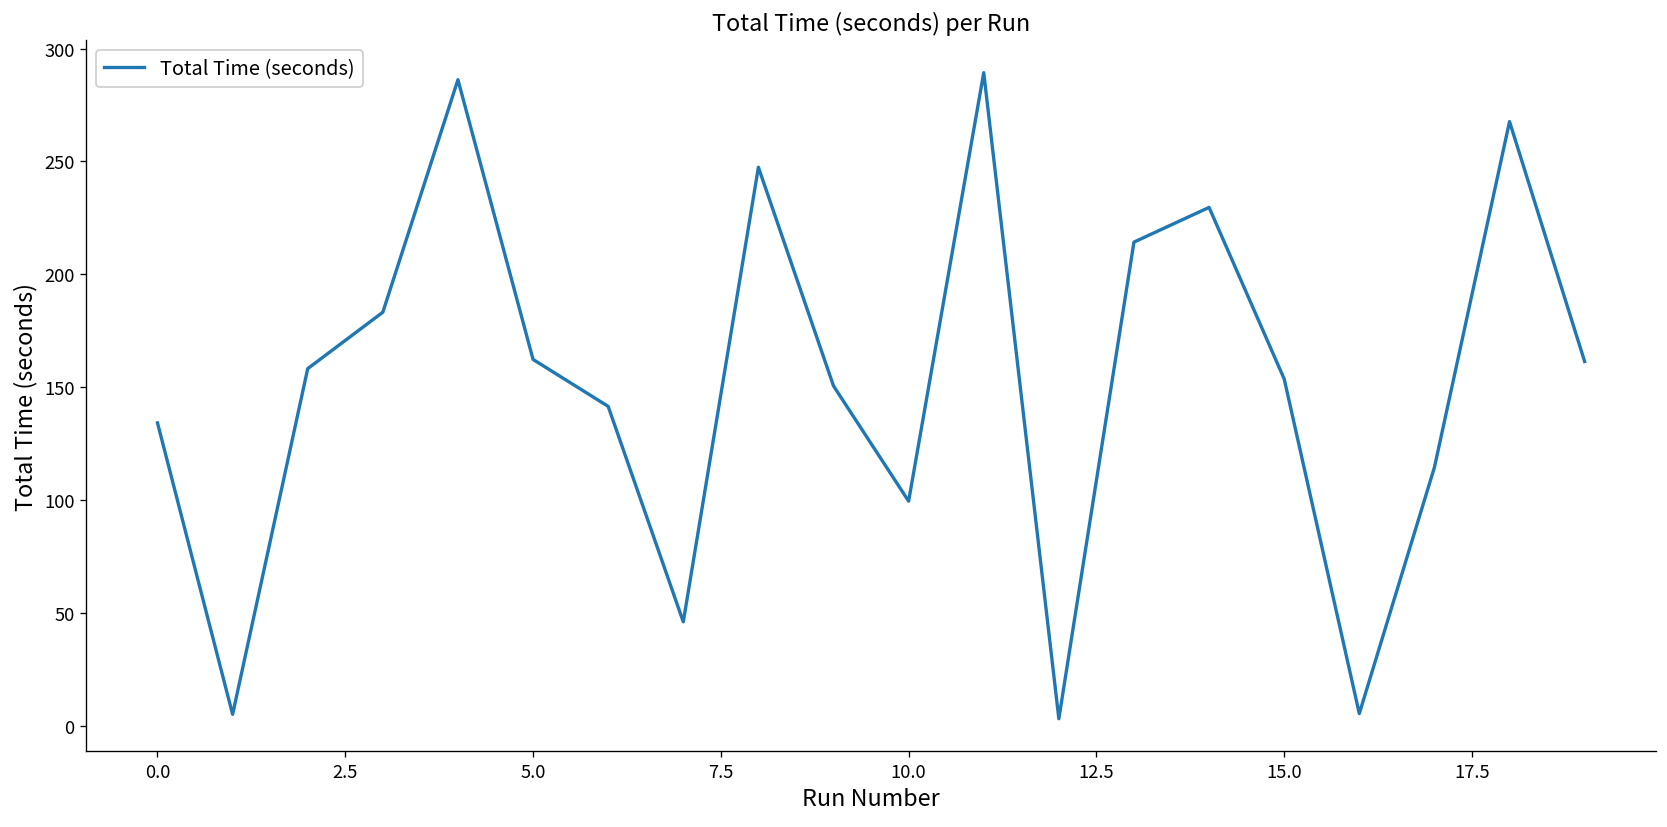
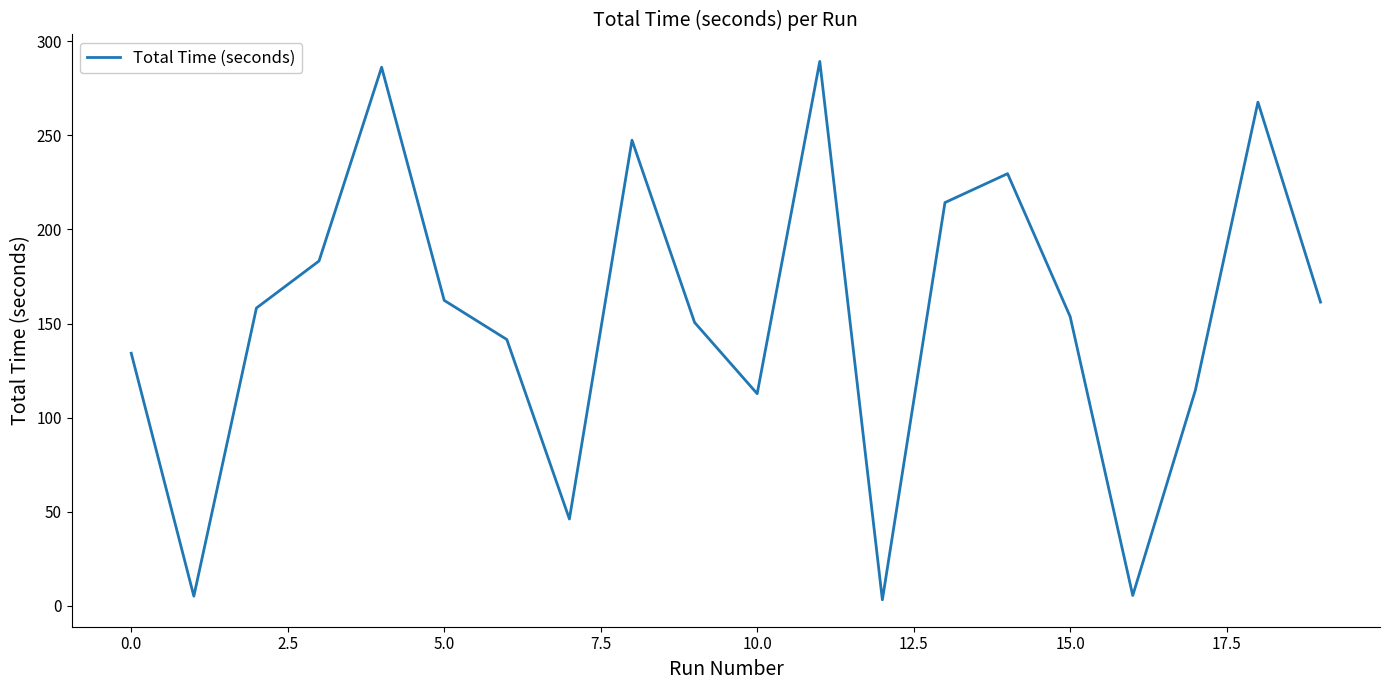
10.0: 100 -> 113
